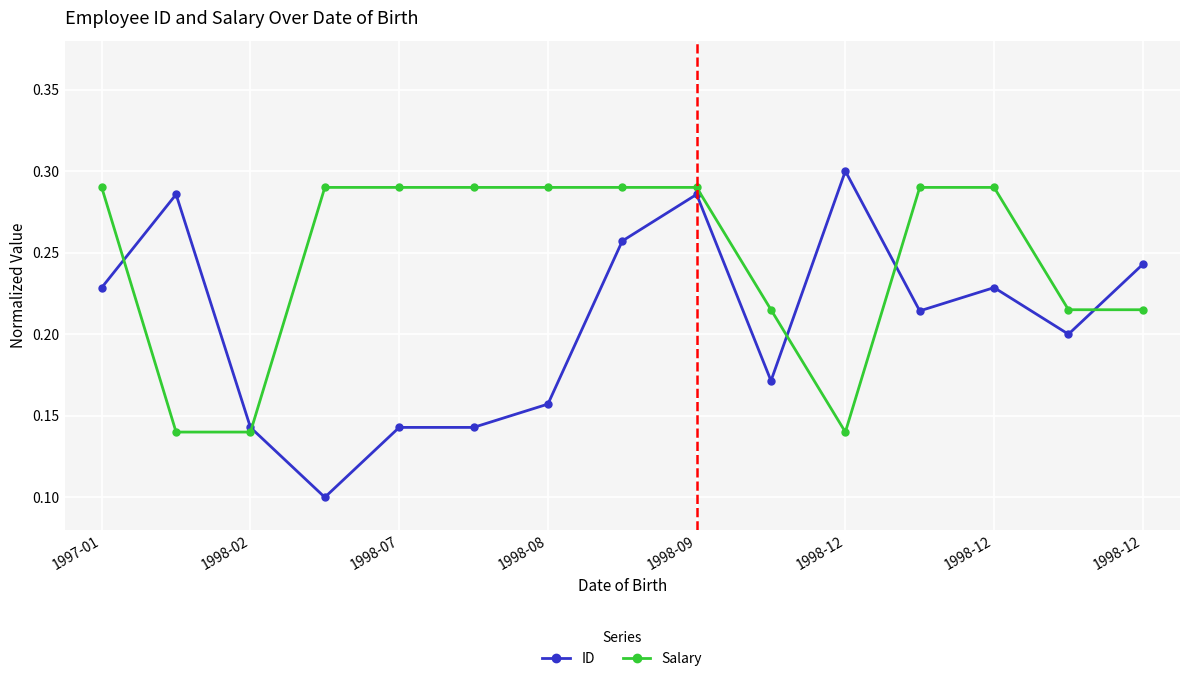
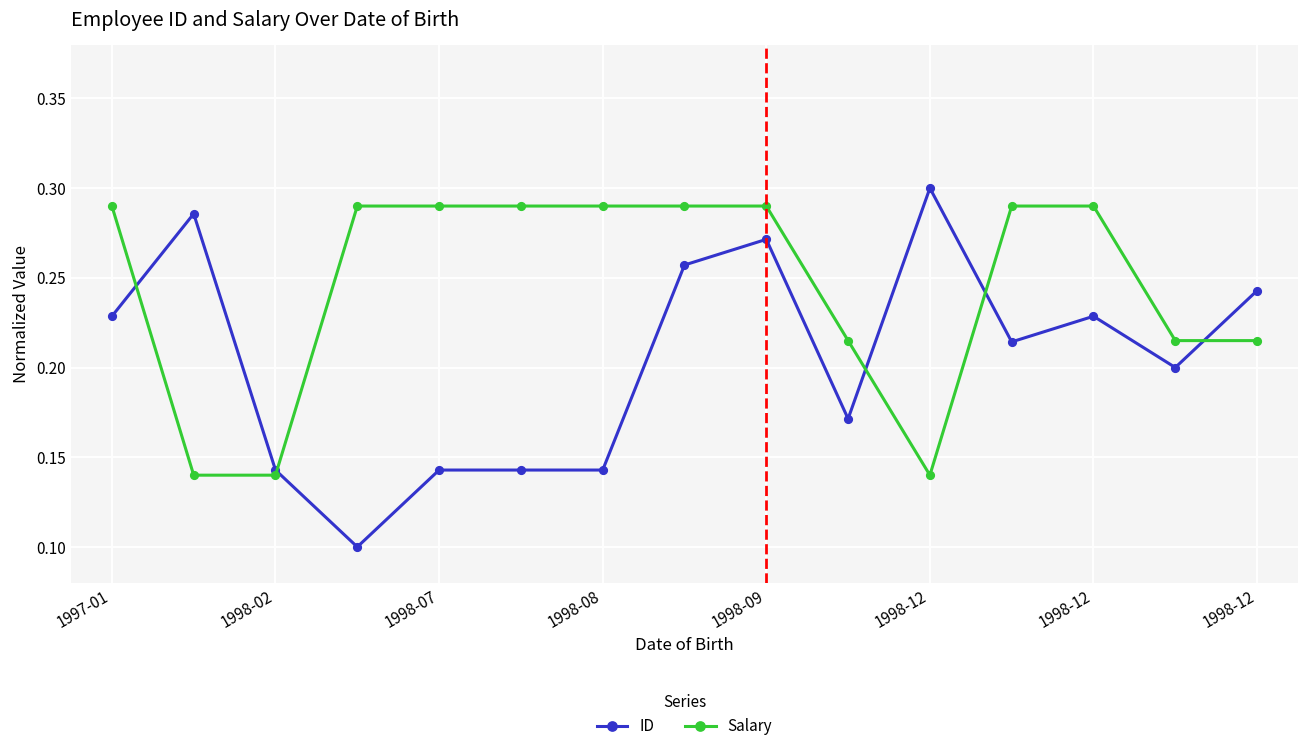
ID, 1998-08: 0.157 -> 0.143
ID, 1998-09: 0.286 -> 0.271
